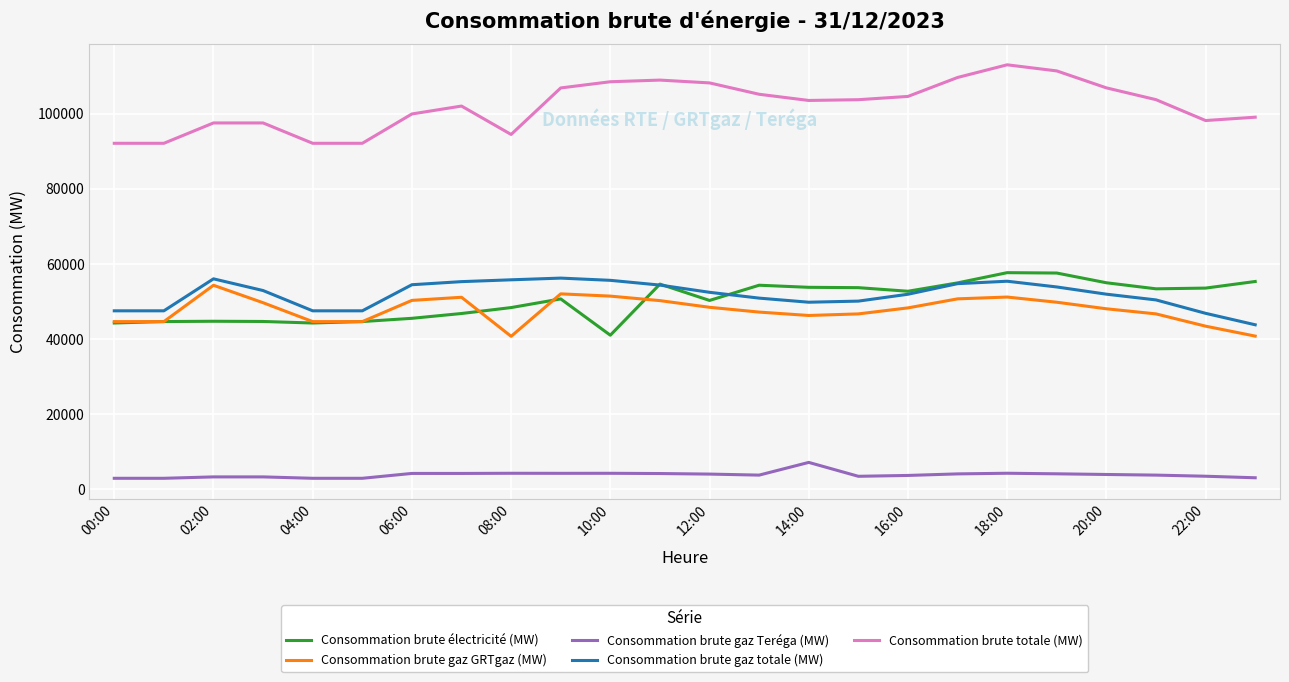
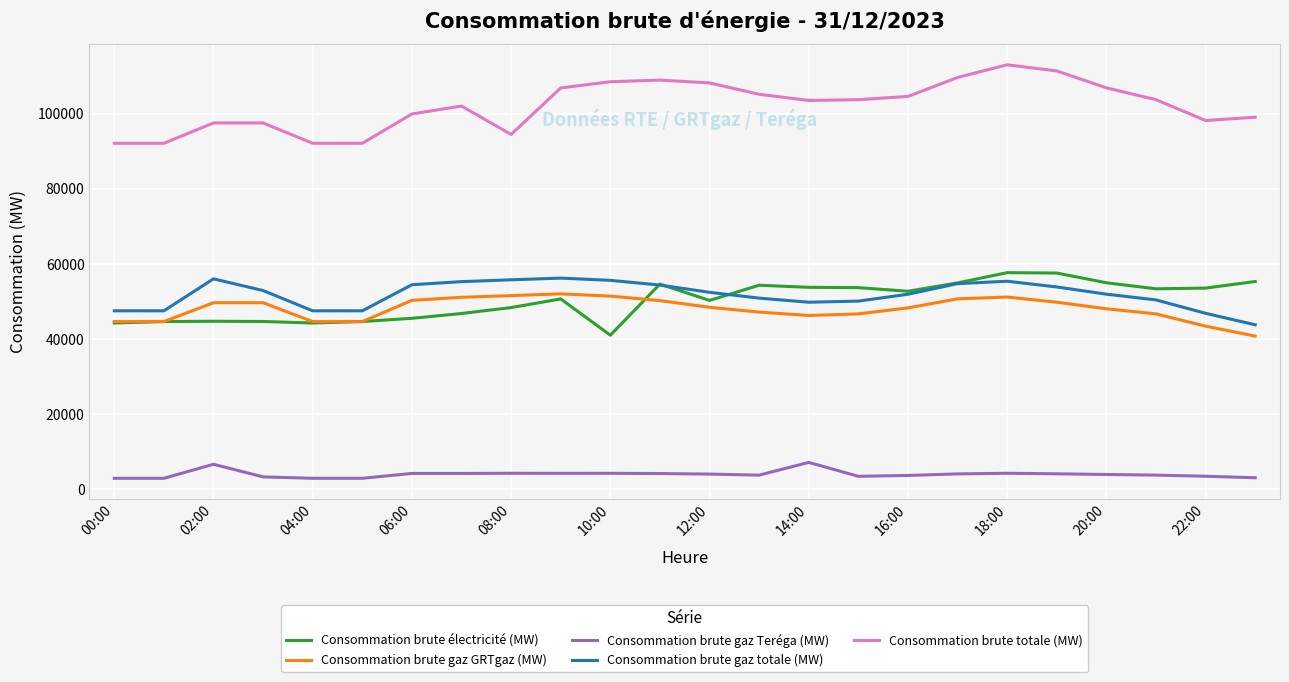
Consommation brute gaz GRTgaz (MW), 02:00: 54000 -> 50000
Consommation brute gaz Teréga (MW), 02:00: 3000 -> 7000
Consommation brute gaz GRTgaz (MW), 08:00: 41000 -> 52000
